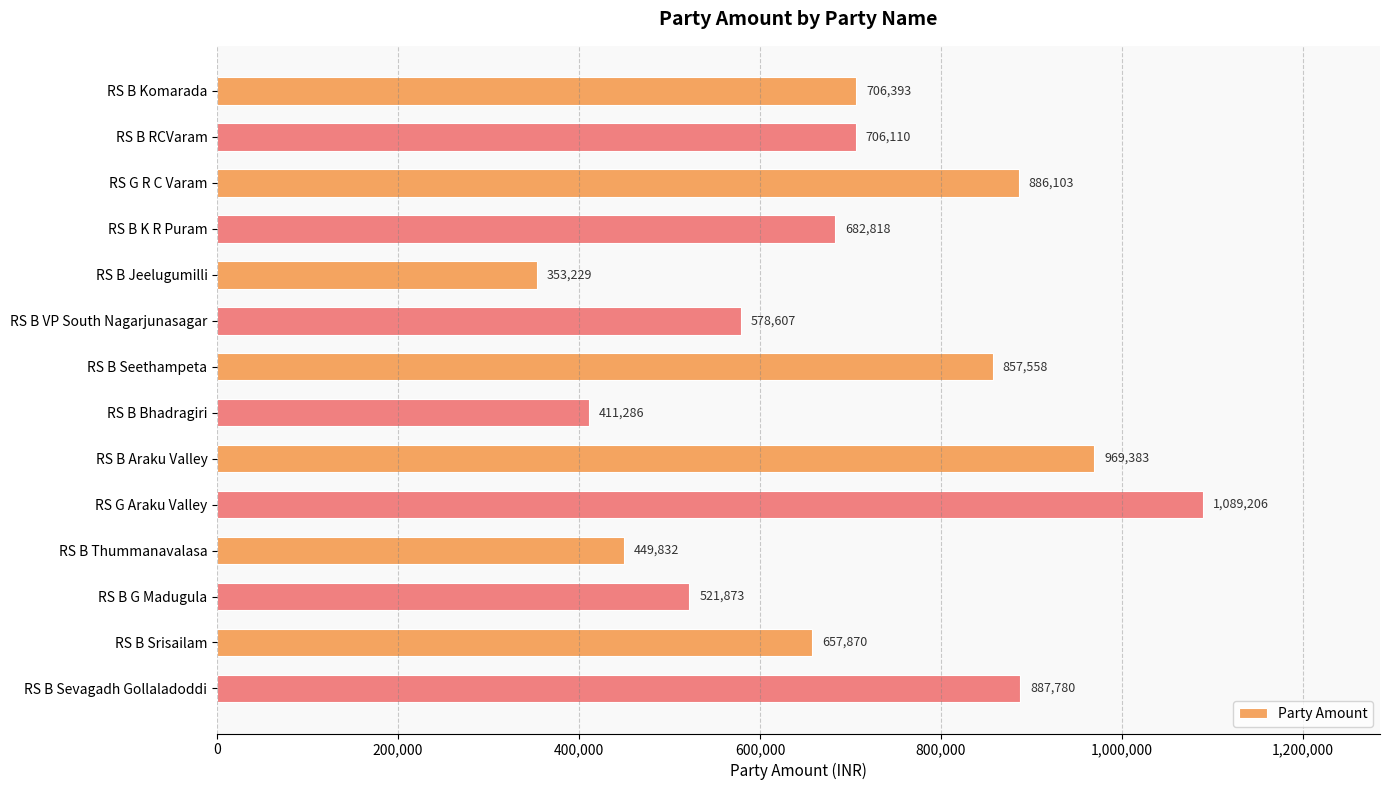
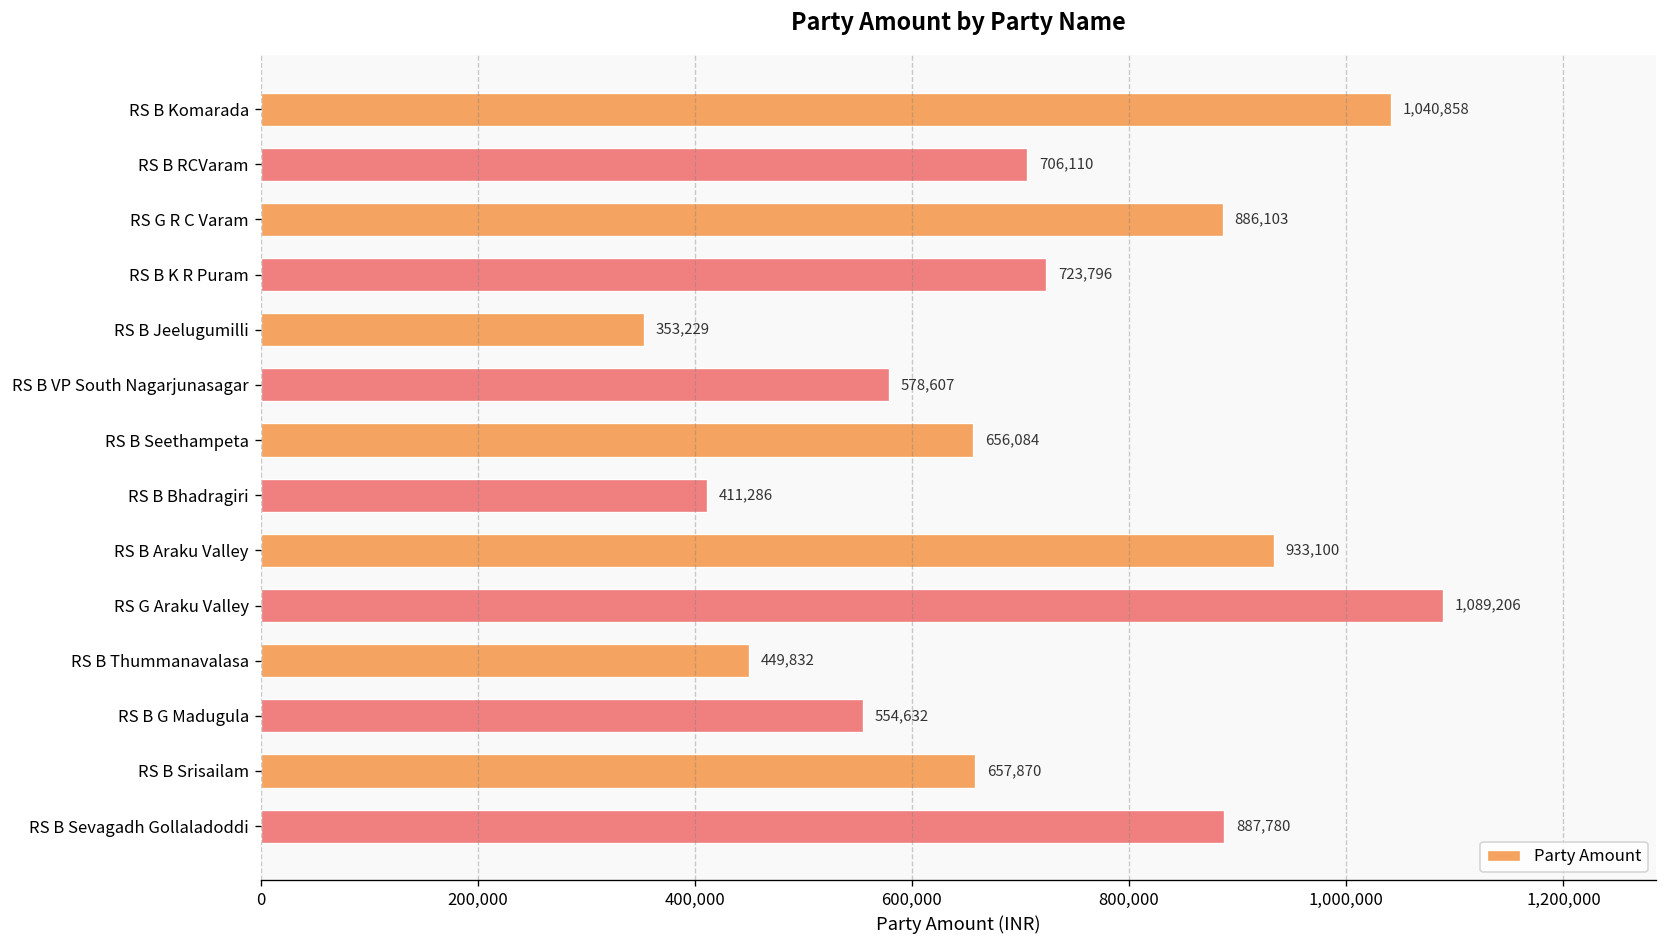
RS B Komarada: 706,393 -> 1,040,858
RS B K R Puram: 682,818 -> 723,796
RS B Seethampeta: 857,558 -> 656,084
RS B Araku Valley: 969,383 -> 933,100
RS B G Madugula: 521,873 -> 554,632
